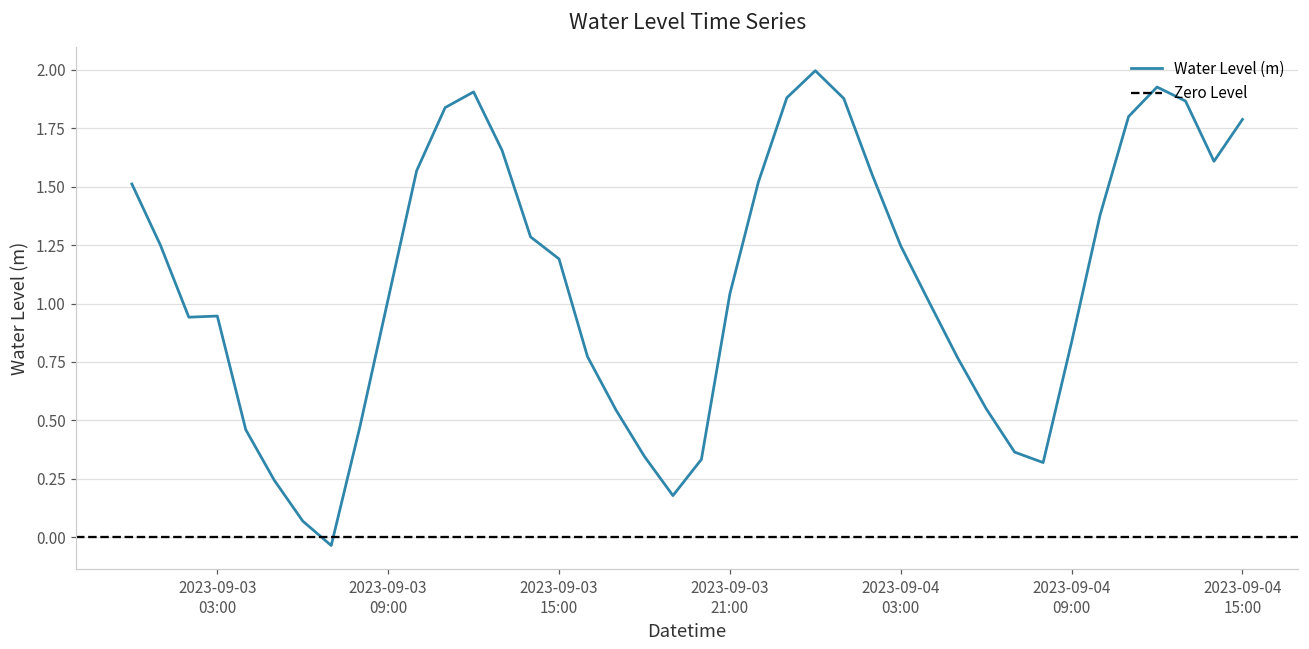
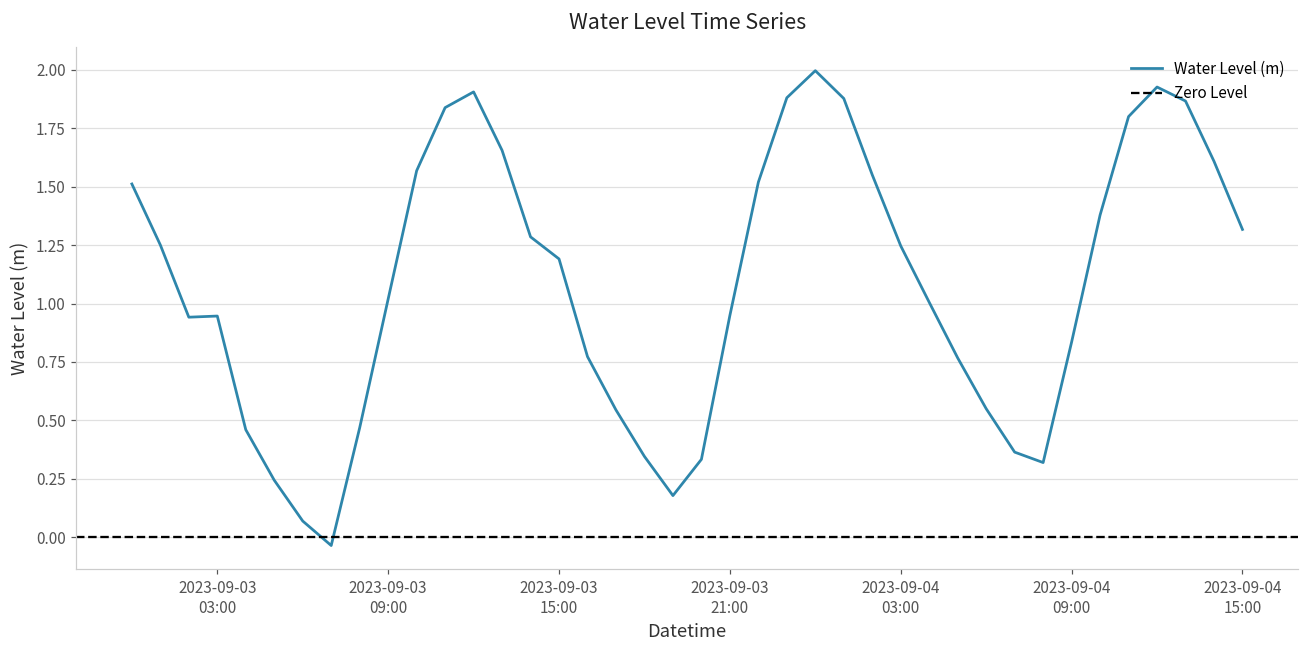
2023-09-03 21:00: 1.04 -> 0.95
2023-09-04 15:00: 1.79 -> 1.32
